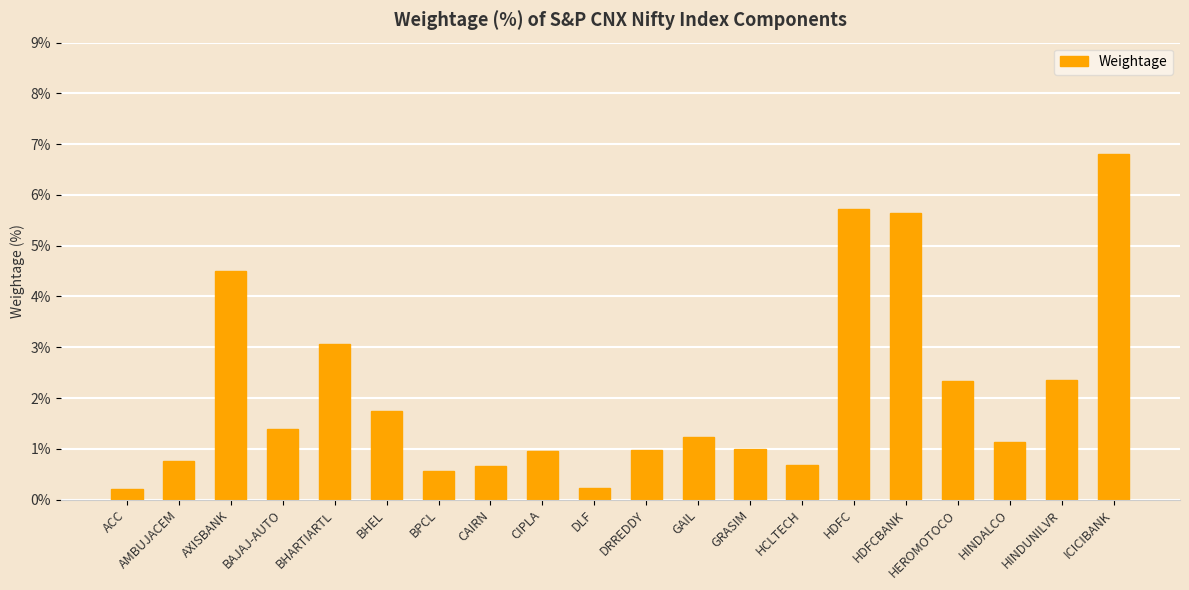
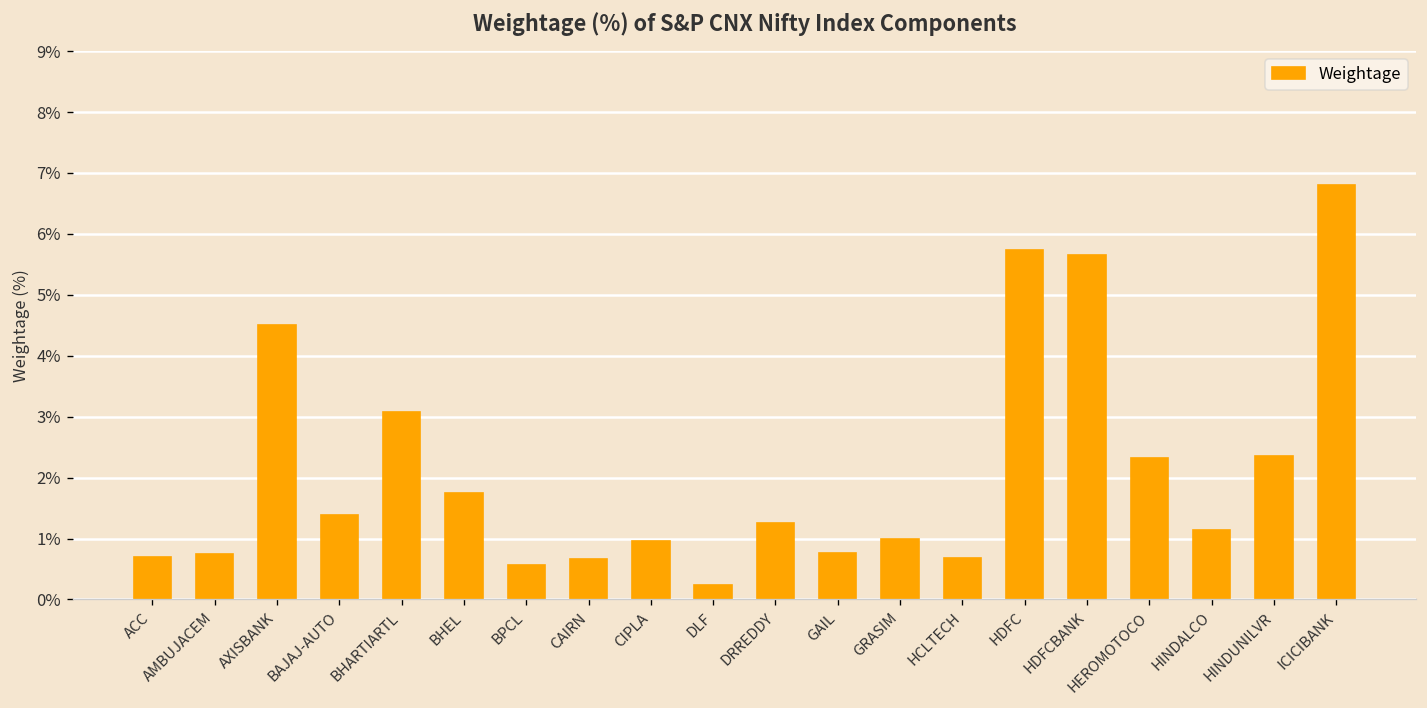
ACC: 0.2% -> 0.7%
DRREDDY: 1.0% -> 1.3%
GAIL: 1.2% -> 0.8%
